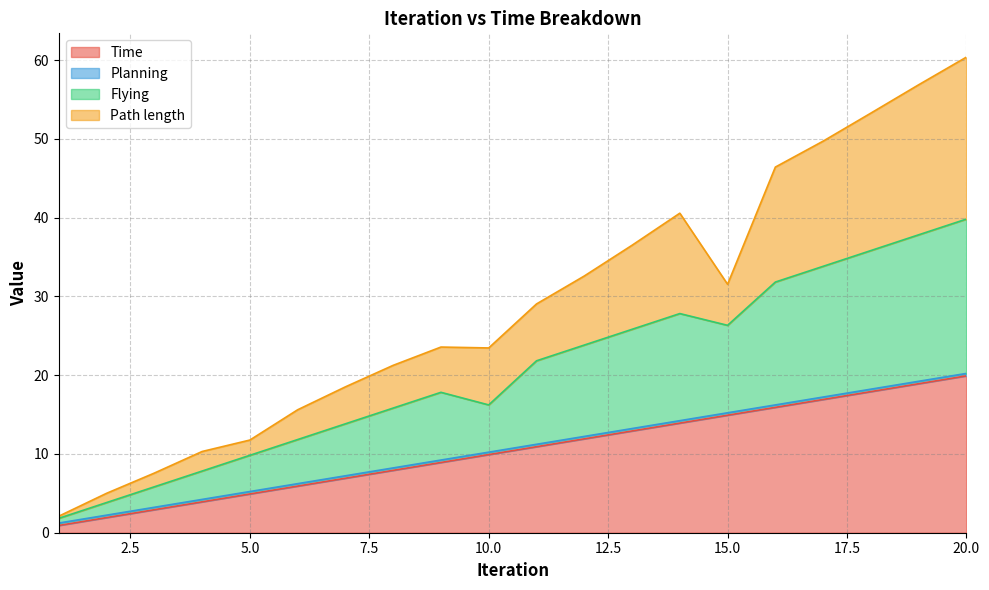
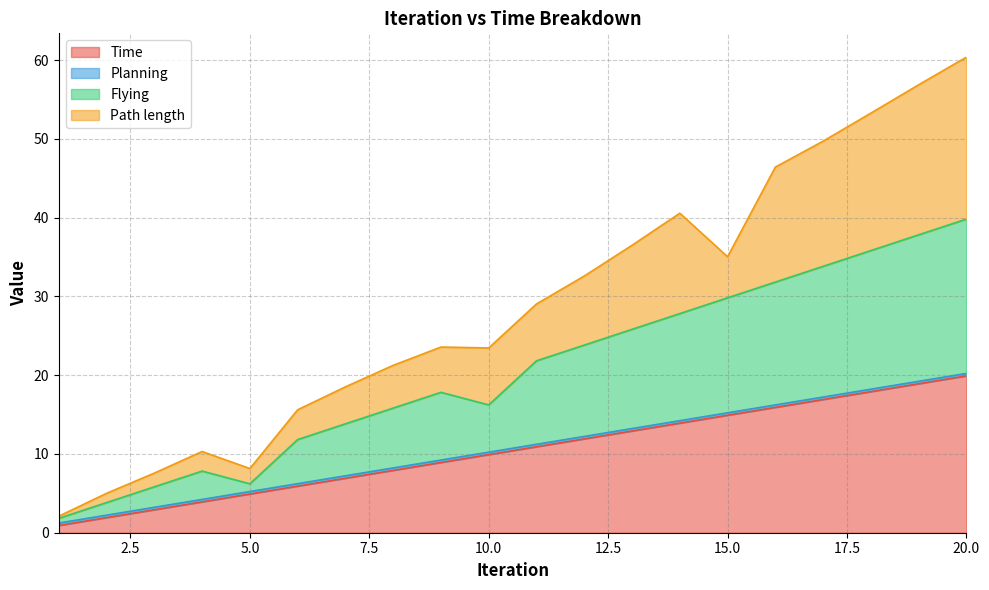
Flying, 5.0: 5 -> 1
Flying, 15.0: 11 -> 15
